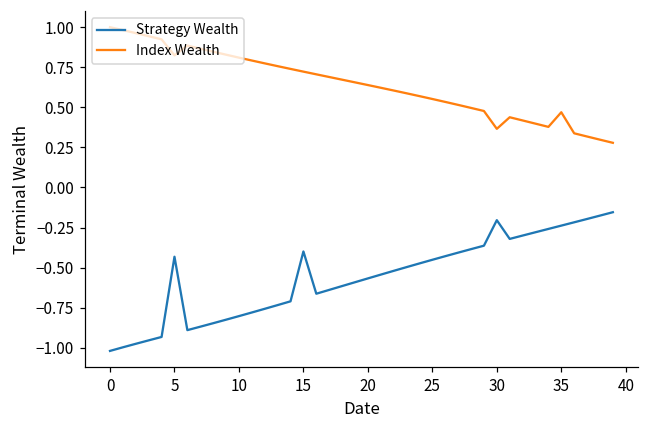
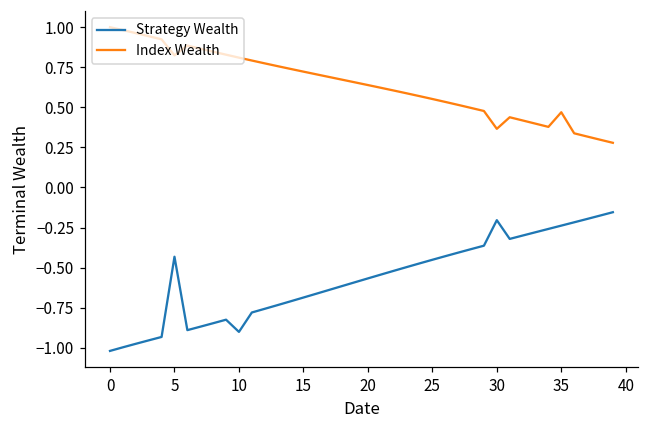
Strategy Wealth, 10: -0.80 -> -0.90
Strategy Wealth, 15: -0.40 -> -0.69
